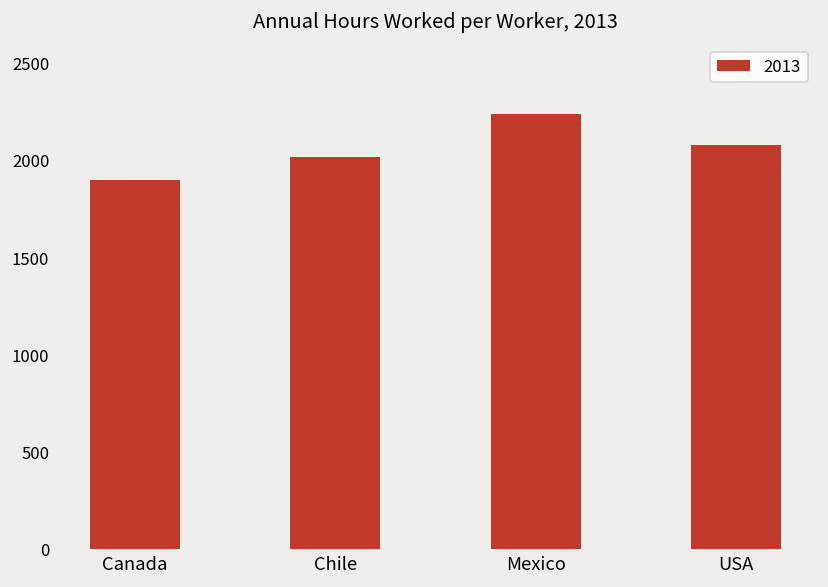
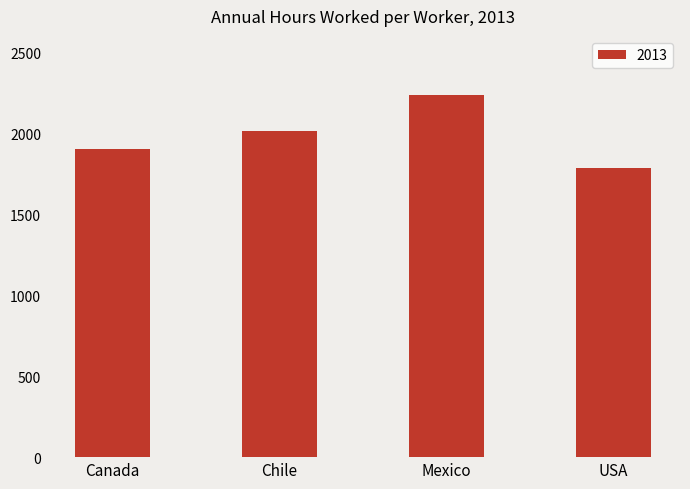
USA: 2080 -> 1790
